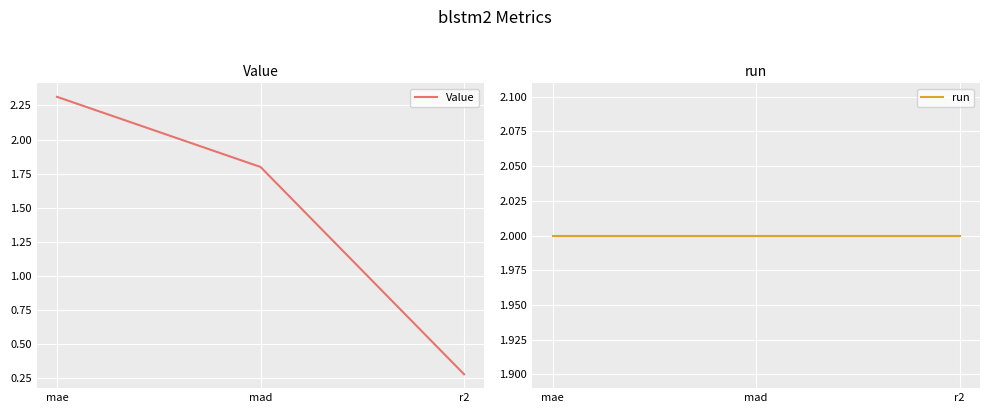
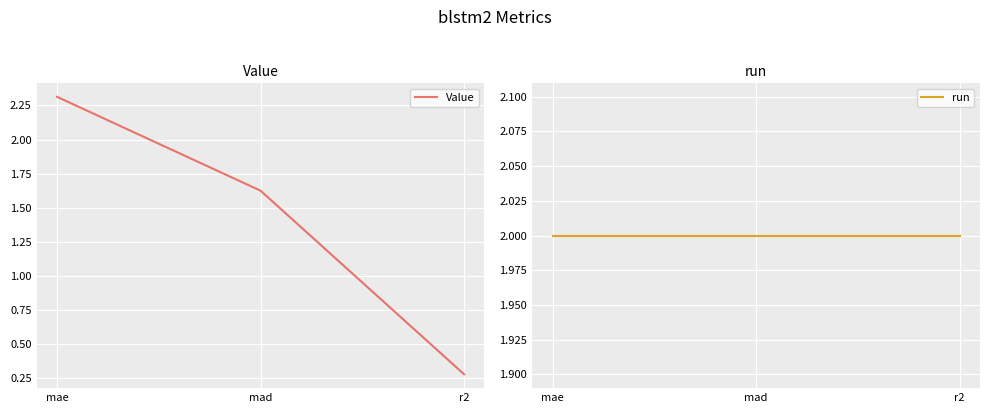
Value, mad: 1.80 -> 1.63
